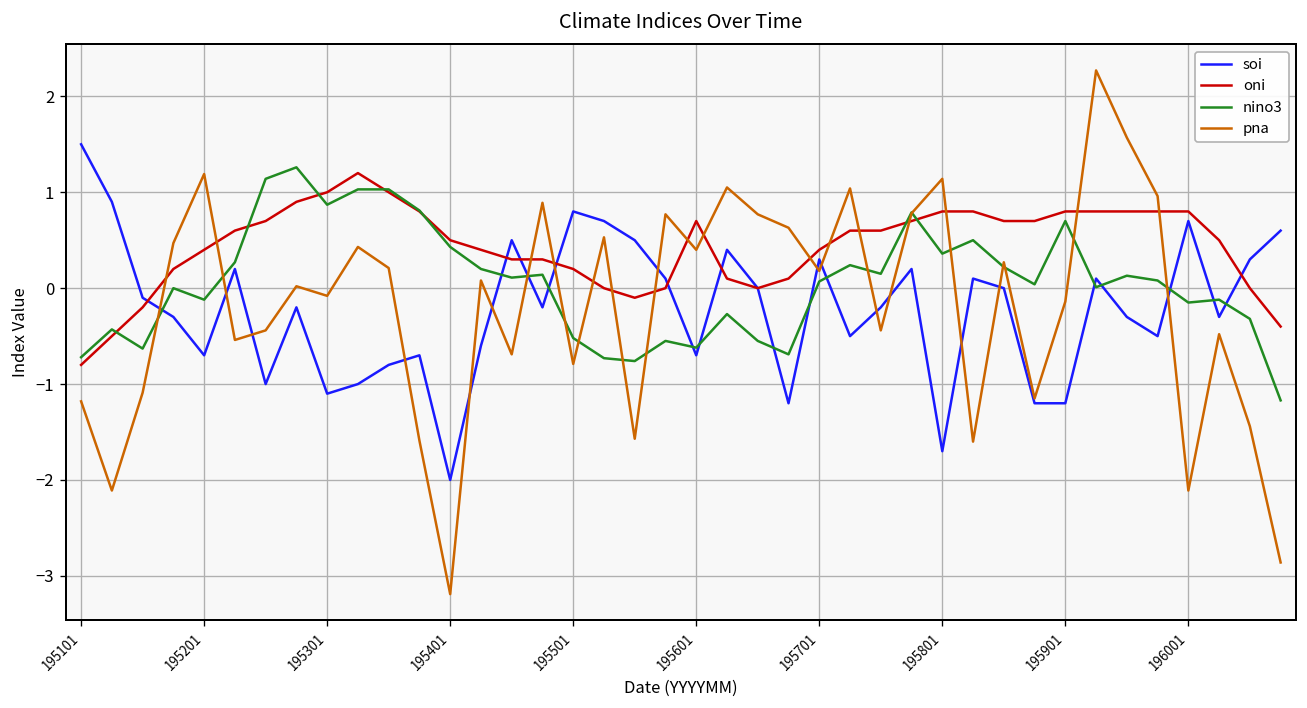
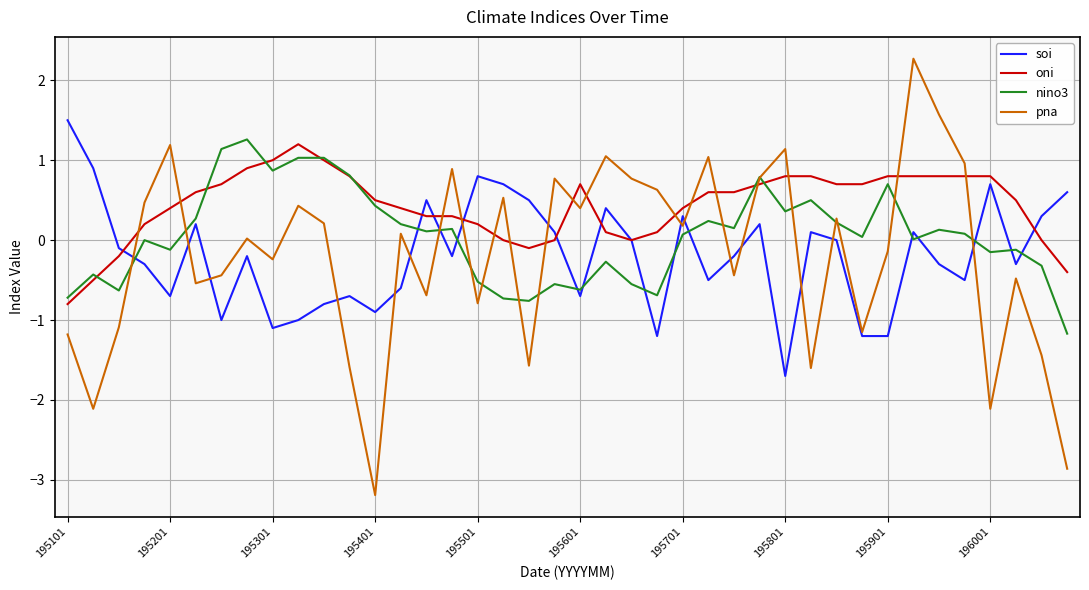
pna, 195301: -0.1 -> -0.2
soi, 195401: -2.0 -> -0.9
